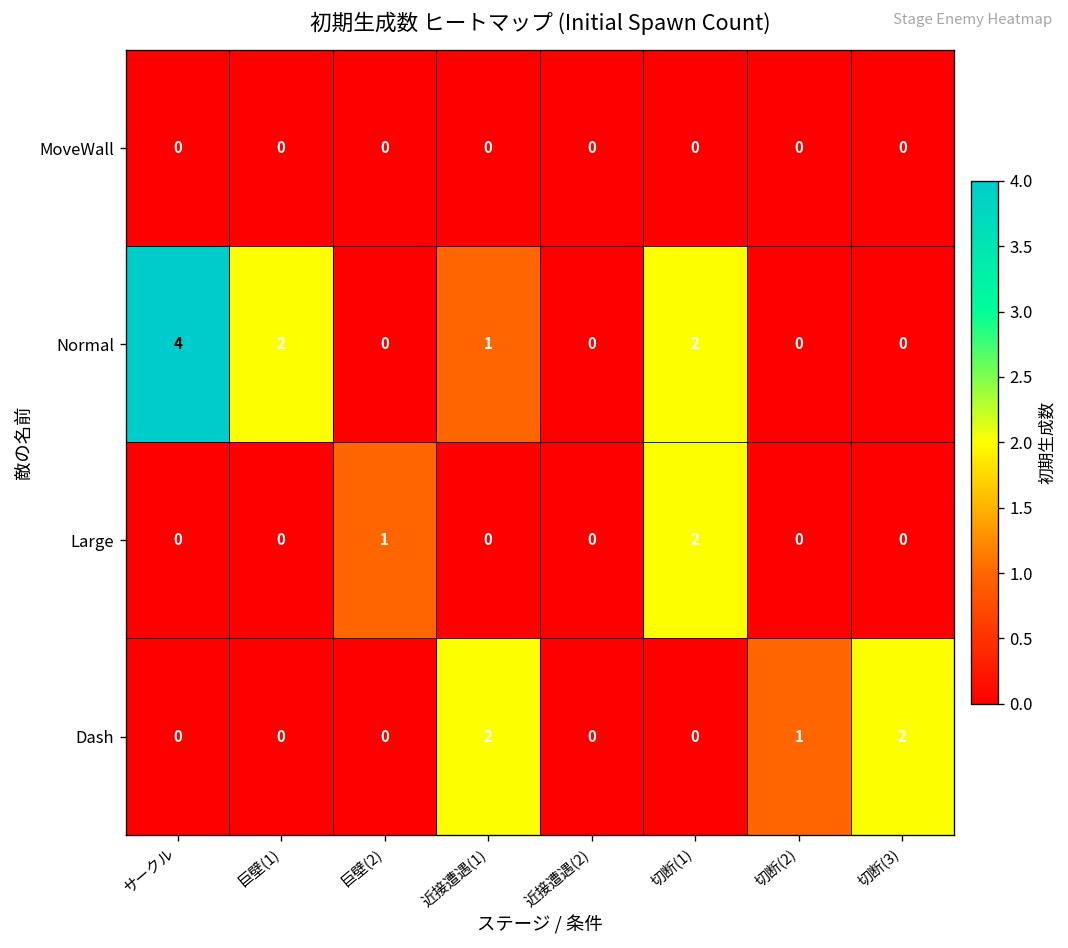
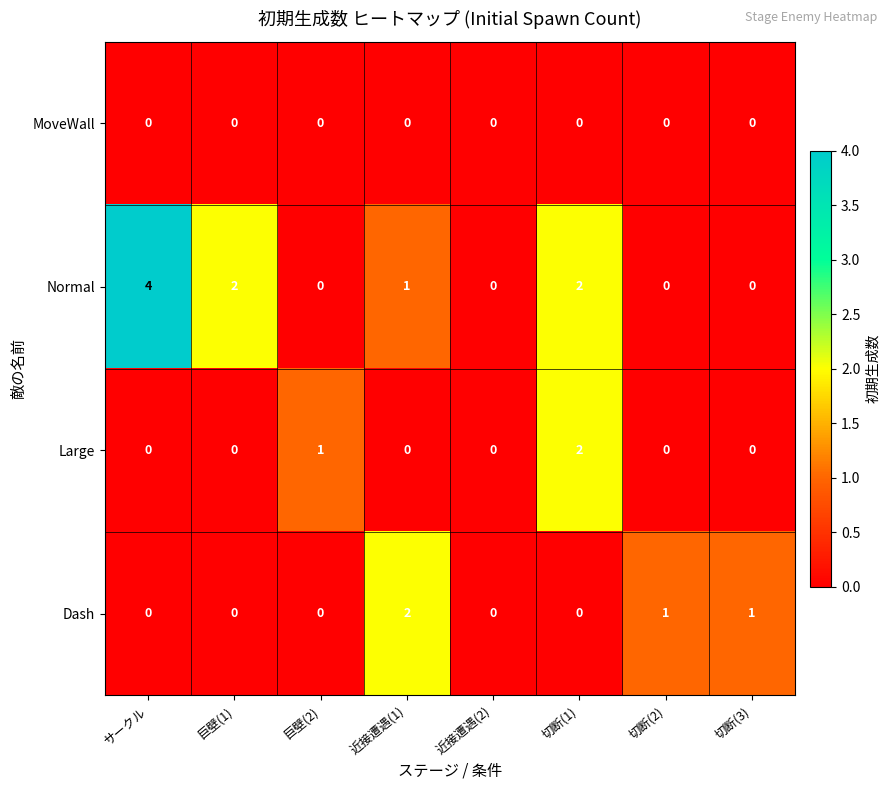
Dash, 切断(3): 2 -> 1
